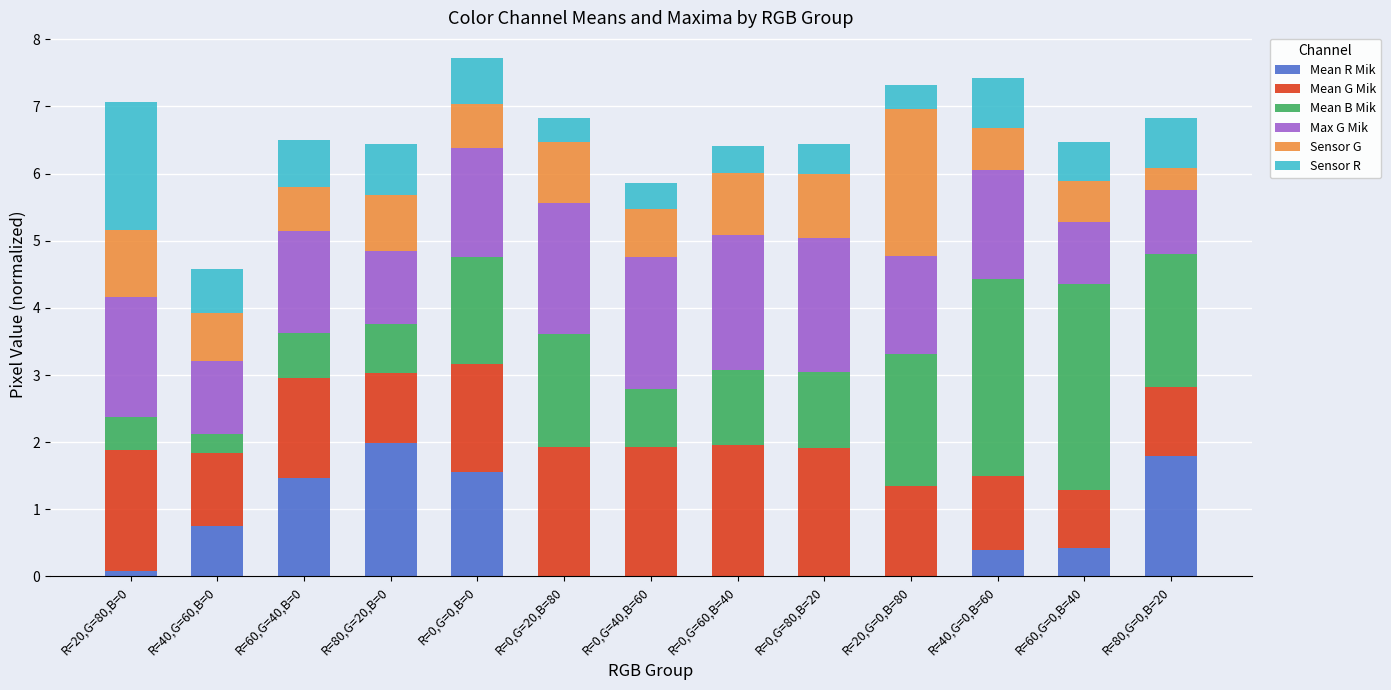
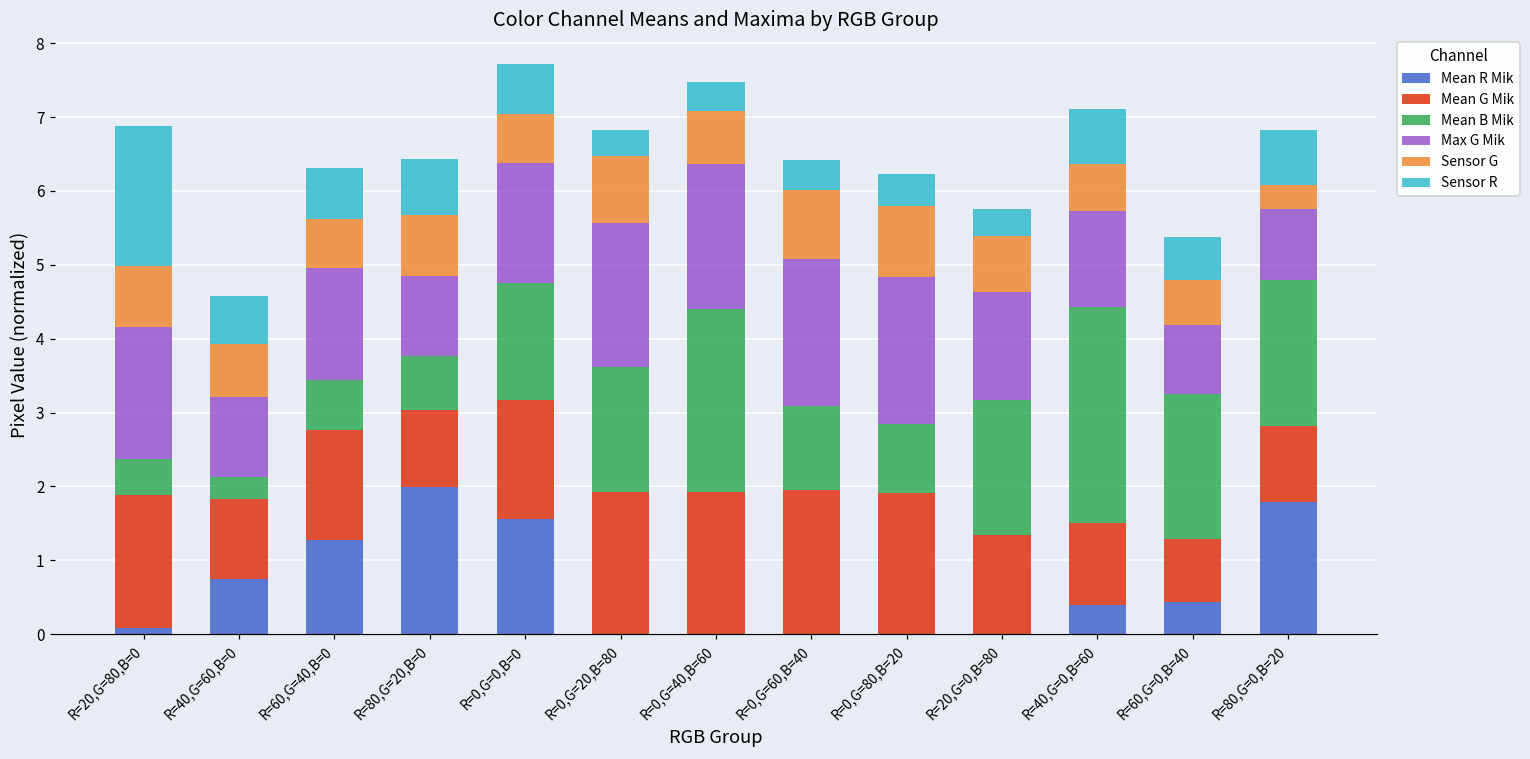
Sensor G, R=20,G=80,B=0: 1.0 -> 0.8
Mean R Mik, R=60,G=40,B=0: 1.5 -> 1.3
Mean B Mik, R=0,G=40,B=60: 0.9 -> 2.5
Mean B Mik, R=0,G=80,B=20: 1.1 -> 0.9
Mean B Mik, R=20,G=0,B=80: 2.0 -> 1.8
Sensor G, R=20,G=0,B=80: 2.2 -> 0.8
Max G Mik, R=40,G=0,B=60: 1.6 -> 1.3
Mean B Mik, R=60,G=0,B=40: 3.1 -> 2.0
